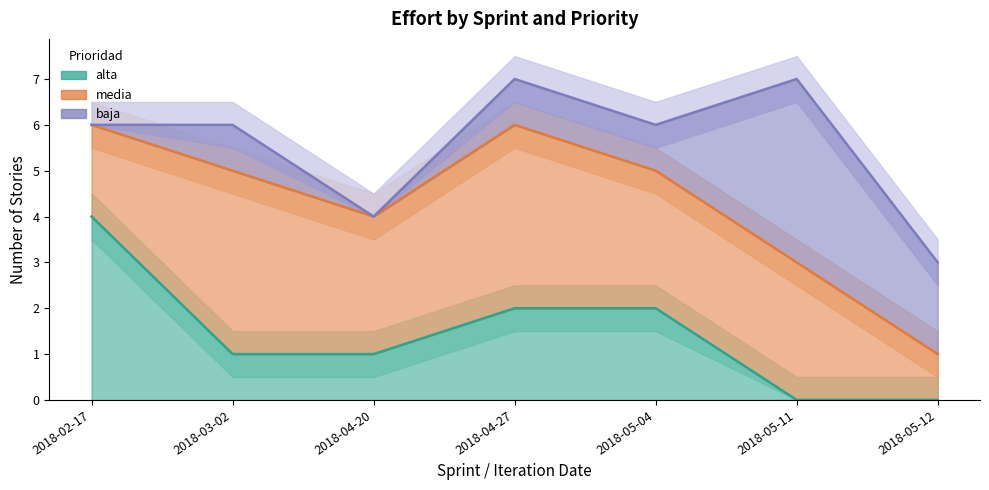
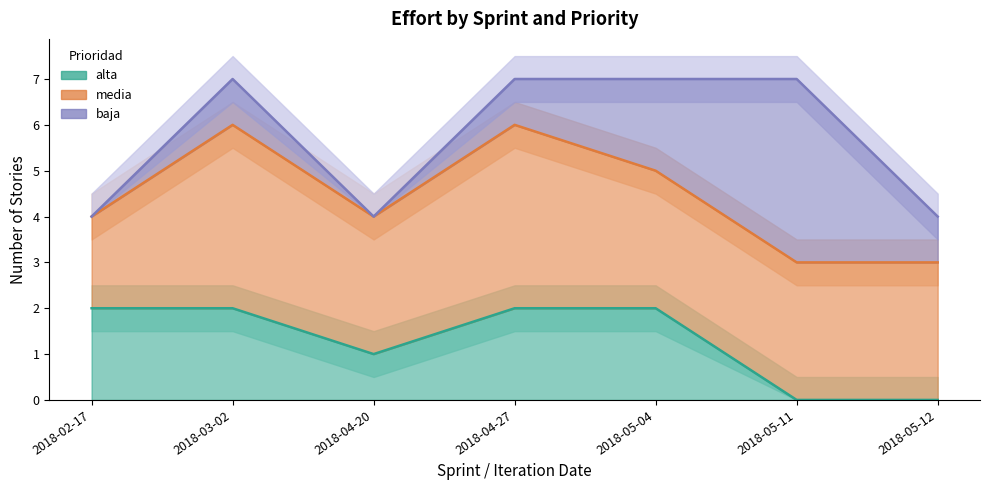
alta, 2018-02-17: 4 -> 2
alta, 2018-03-02: 1 -> 2
baja, 2018-05-04: 1 -> 2
media, 2018-05-12: 1 -> 3
baja, 2018-05-12: 2 -> 1
